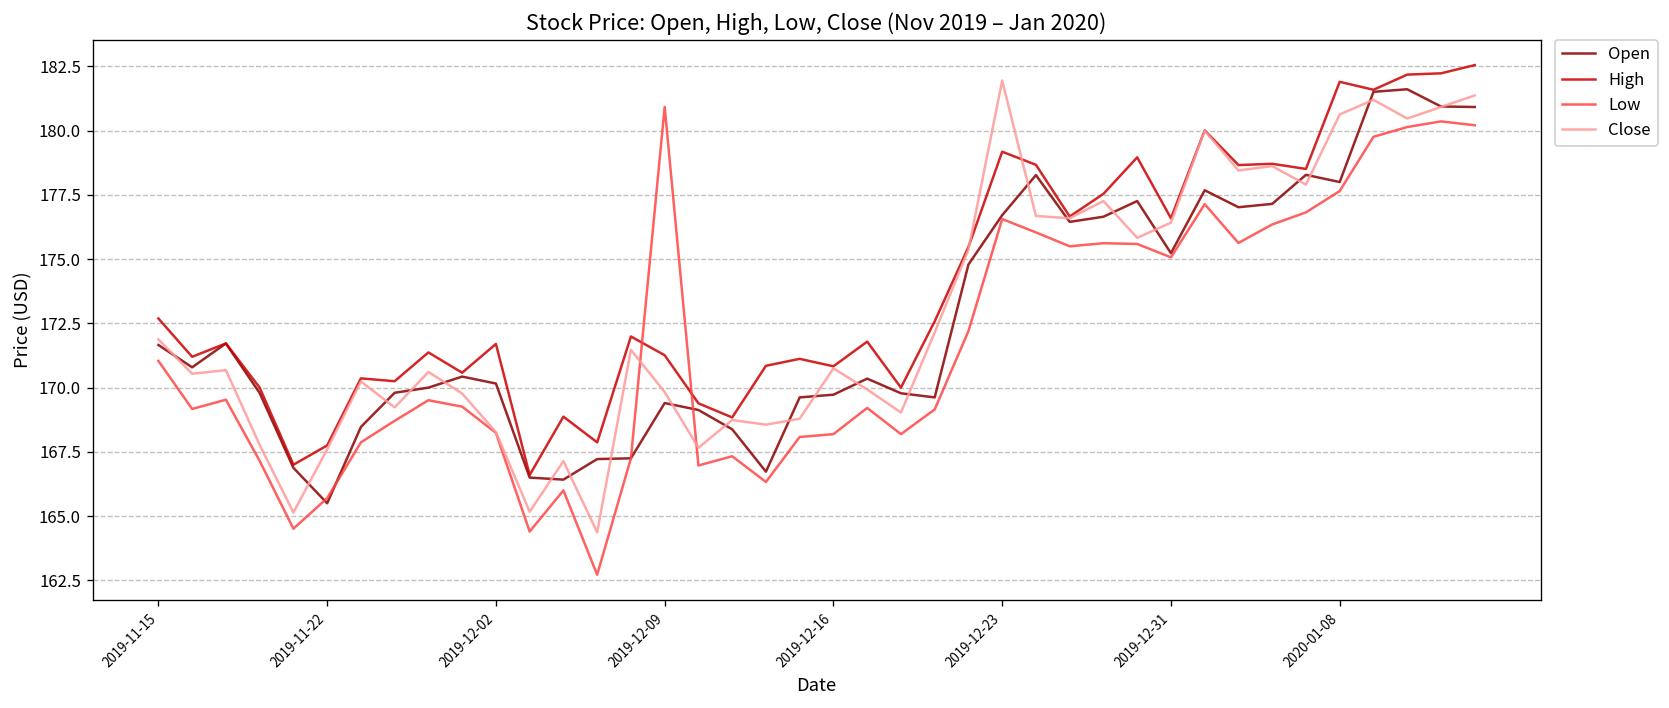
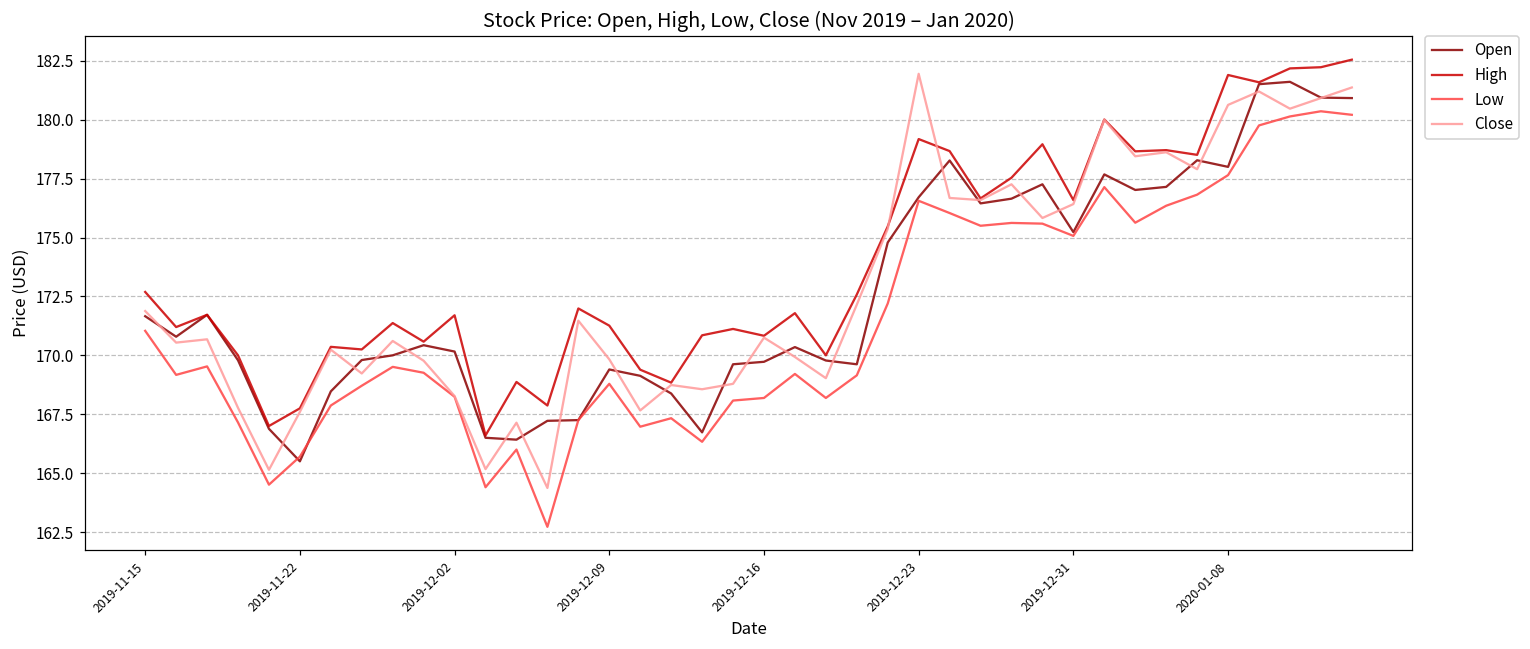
Low, 2019-12-09: 180.9 -> 168.8
